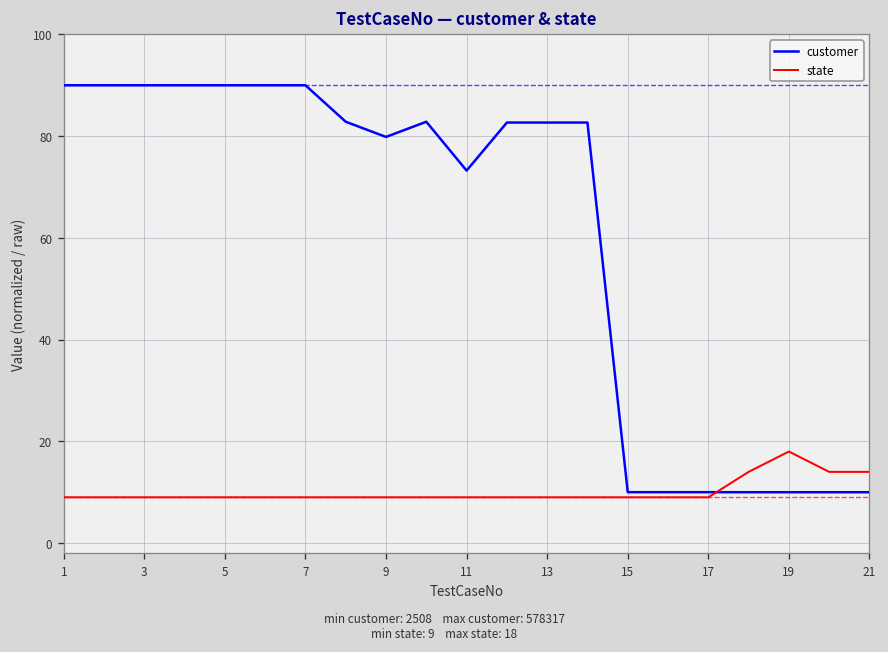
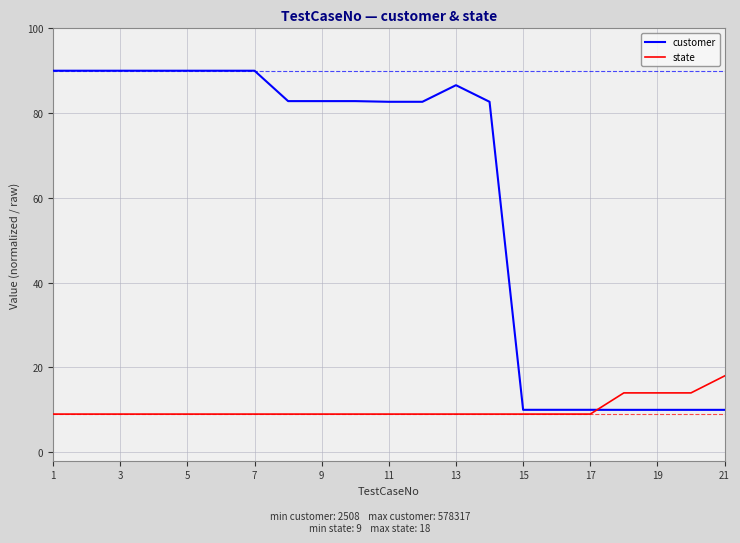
customer, 9: 80 -> 83
customer, 11: 73 -> 83
customer, 13: 83 -> 87
state, 19: 18 -> 14
state, 21: 14 -> 18
